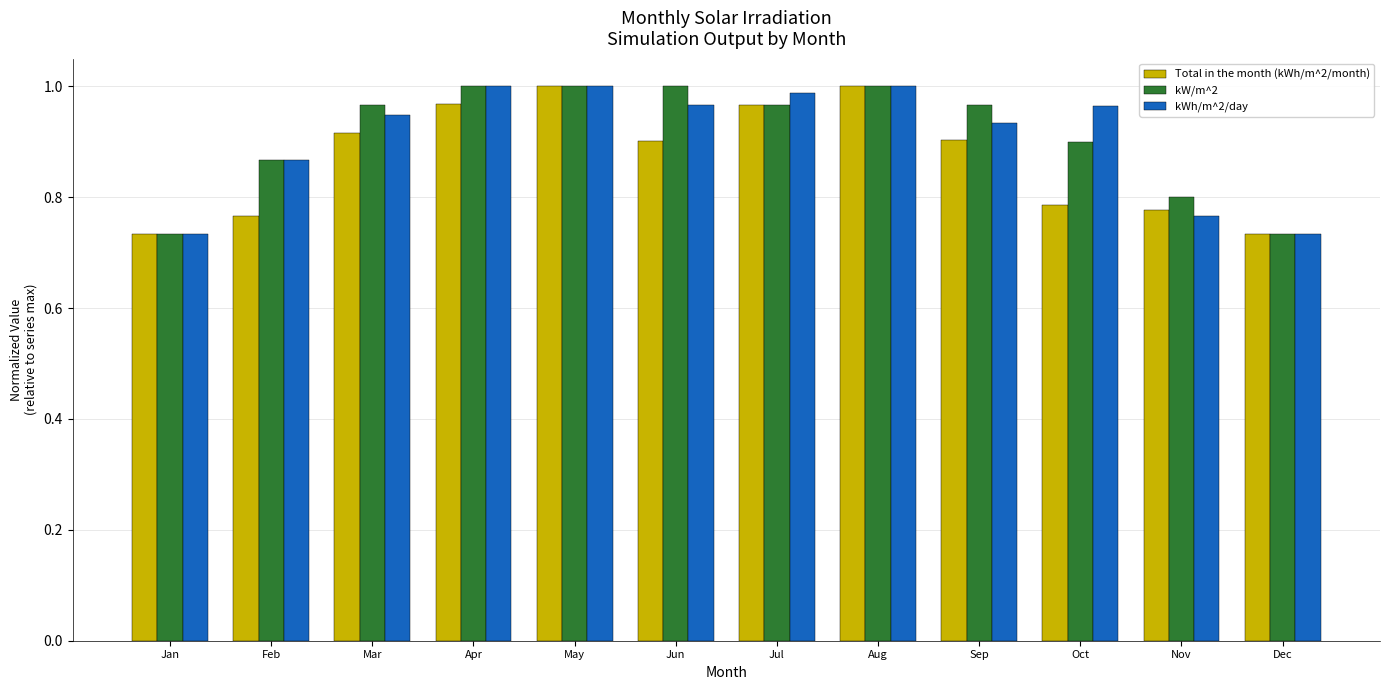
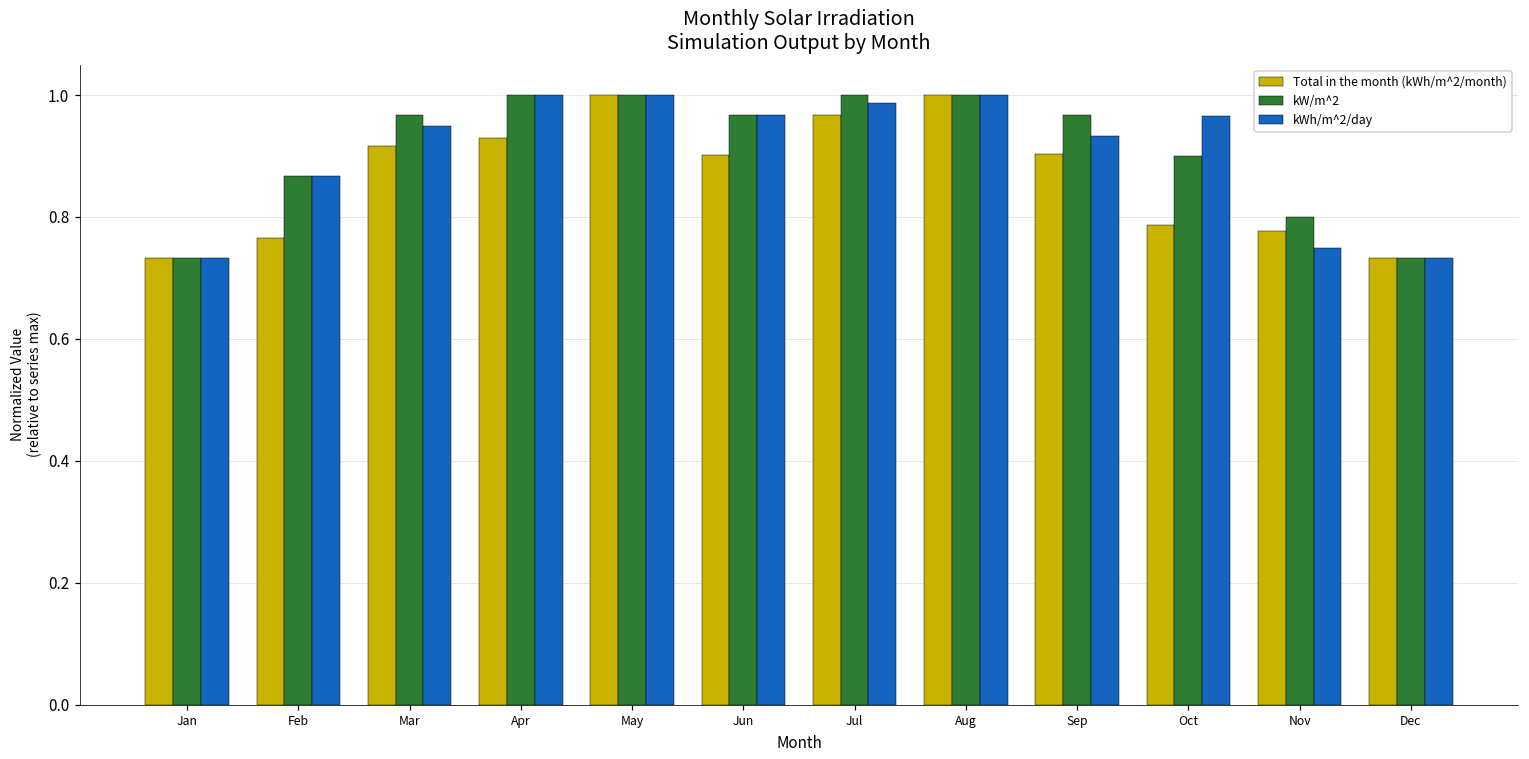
Total in the month (kWh/m^2/month), Apr: 0.97 -> 0.93
kW/m^2, Jun: 1.00 -> 0.97
kW/m^2, Jul: 0.97 -> 1.00
kWh/m^2/day, Nov: 0.77 -> 0.75
